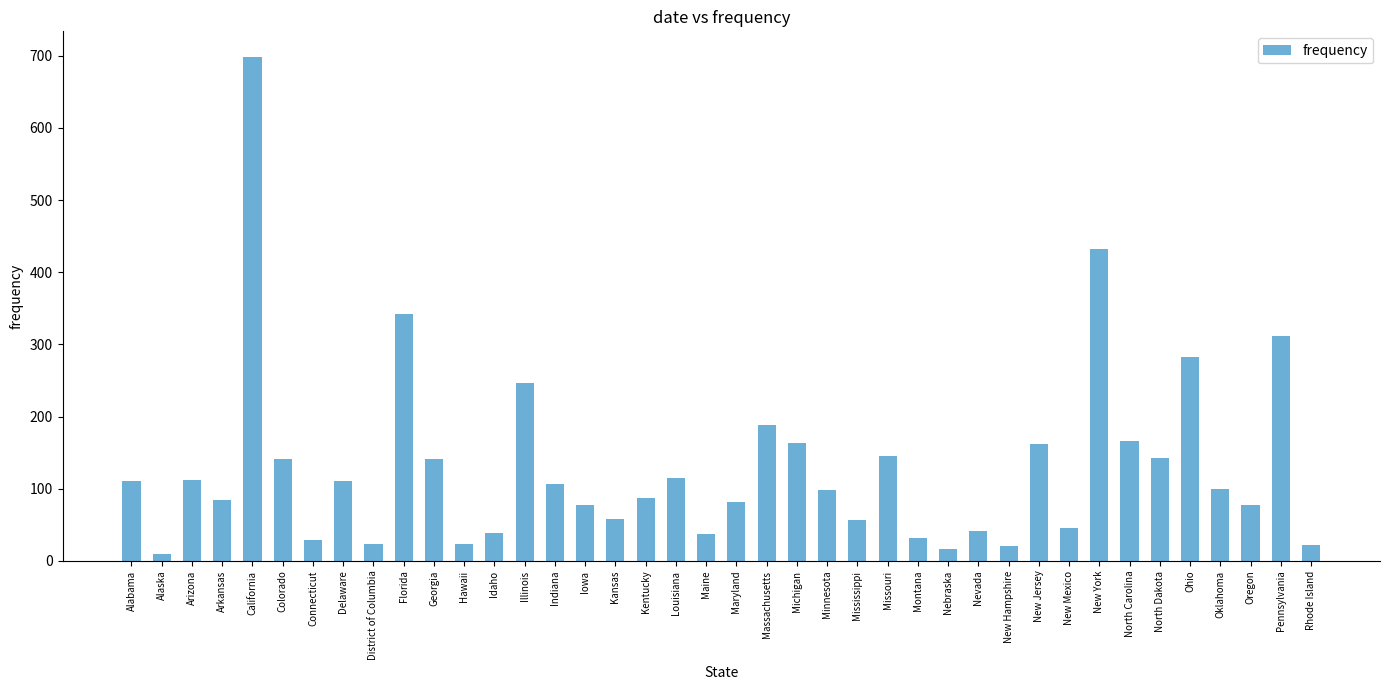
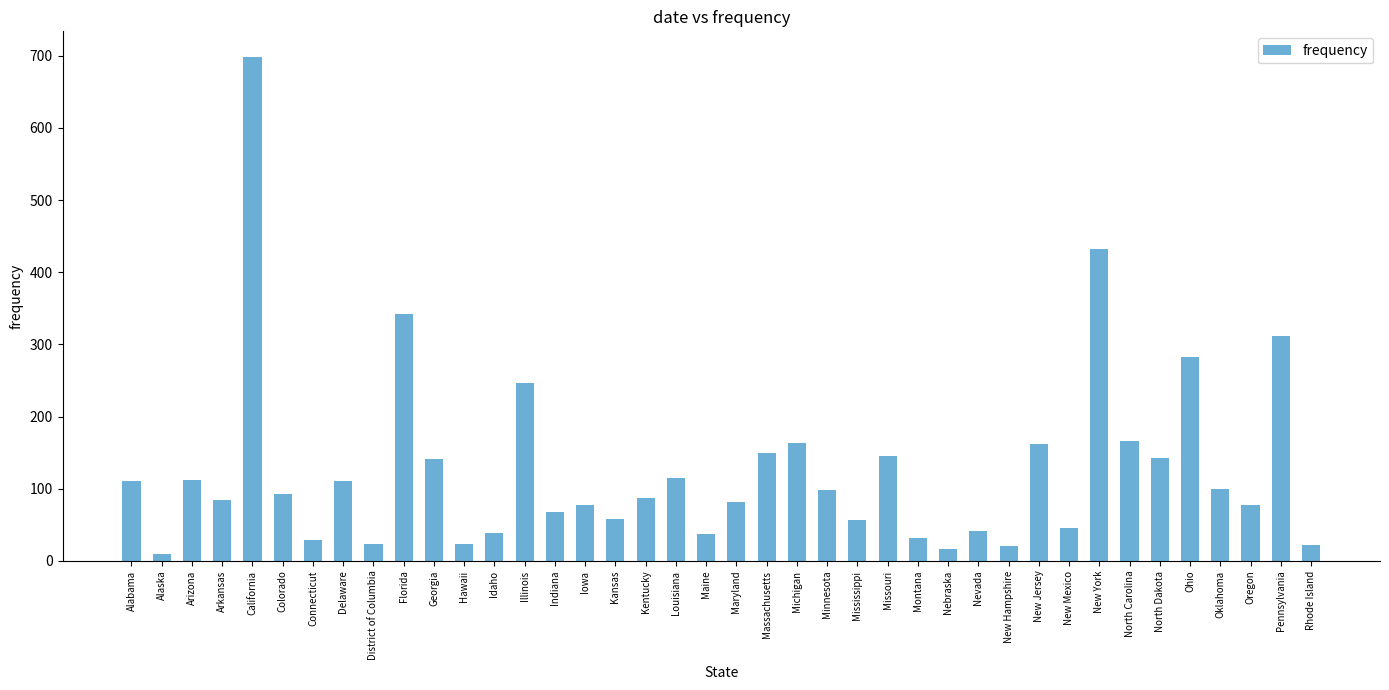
Colorado: 140 -> 90
Indiana: 110 -> 70
Massachusetts: 190 -> 150
